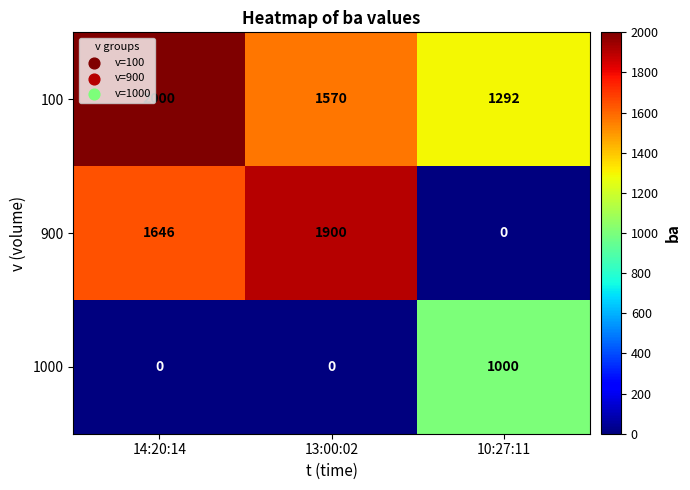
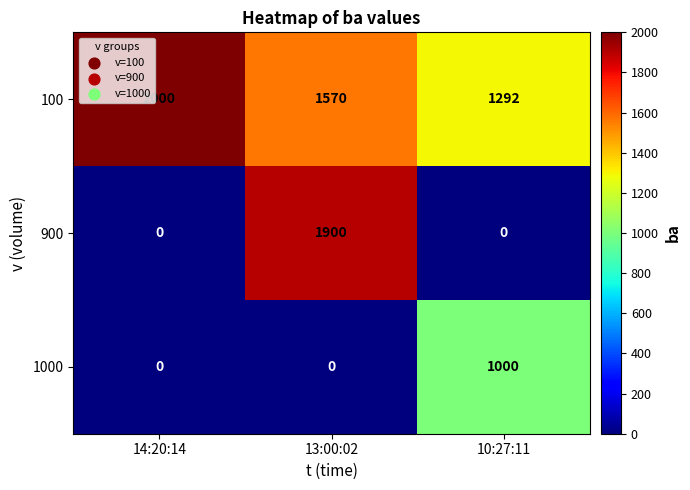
900, 14:20:14: 1646 -> 0
